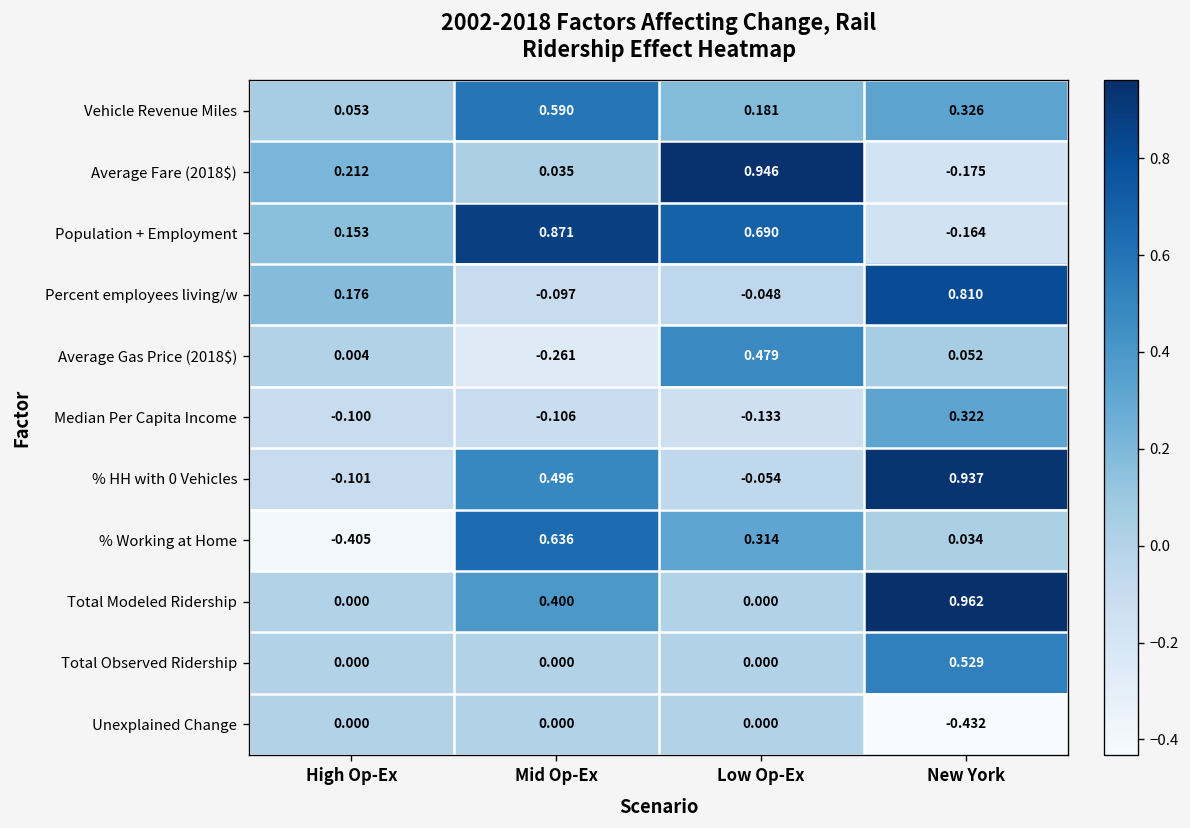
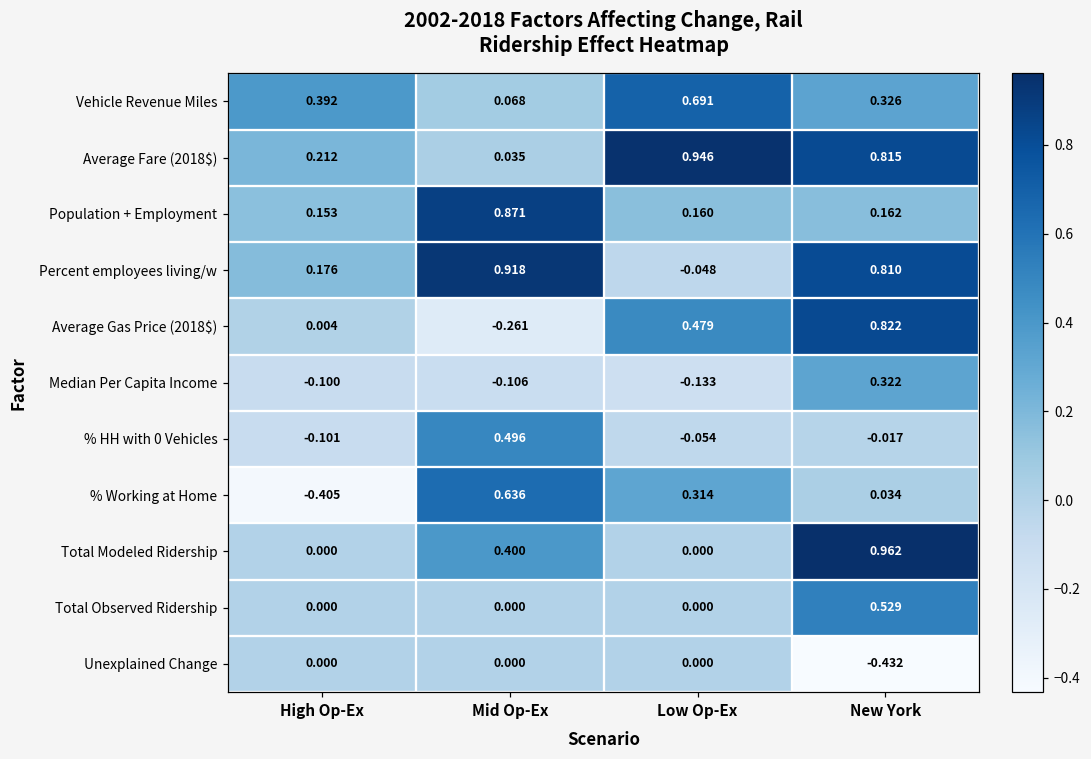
Vehicle Revenue Miles, High Op-Ex: 0.053 -> 0.392
Vehicle Revenue Miles, Mid Op-Ex: 0.590 -> 0.068
Vehicle Revenue Miles, Low Op-Ex: 0.181 -> 0.691
Average Fare (2018$), New York: -0.175 -> 0.815
Population + Employment, Low Op-Ex: 0.690 -> 0.160
Population + Employment, New York: -0.164 -> 0.162
Percent employees living/w, Mid Op-Ex: -0.097 -> 0.918
Average Gas Price (2018$), New York: 0.052 -> 0.822
% HH with 0 Vehicles, New York: 0.937 -> -0.017
